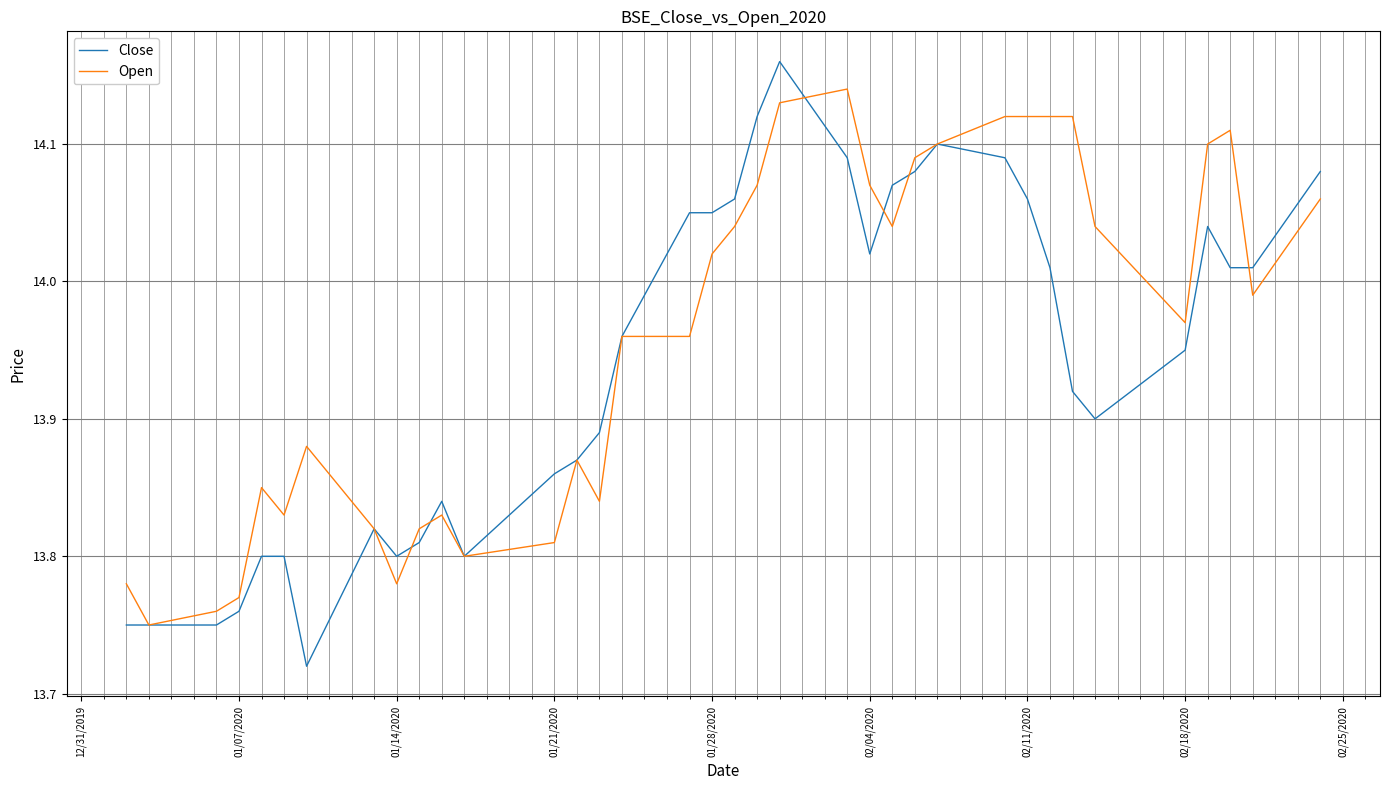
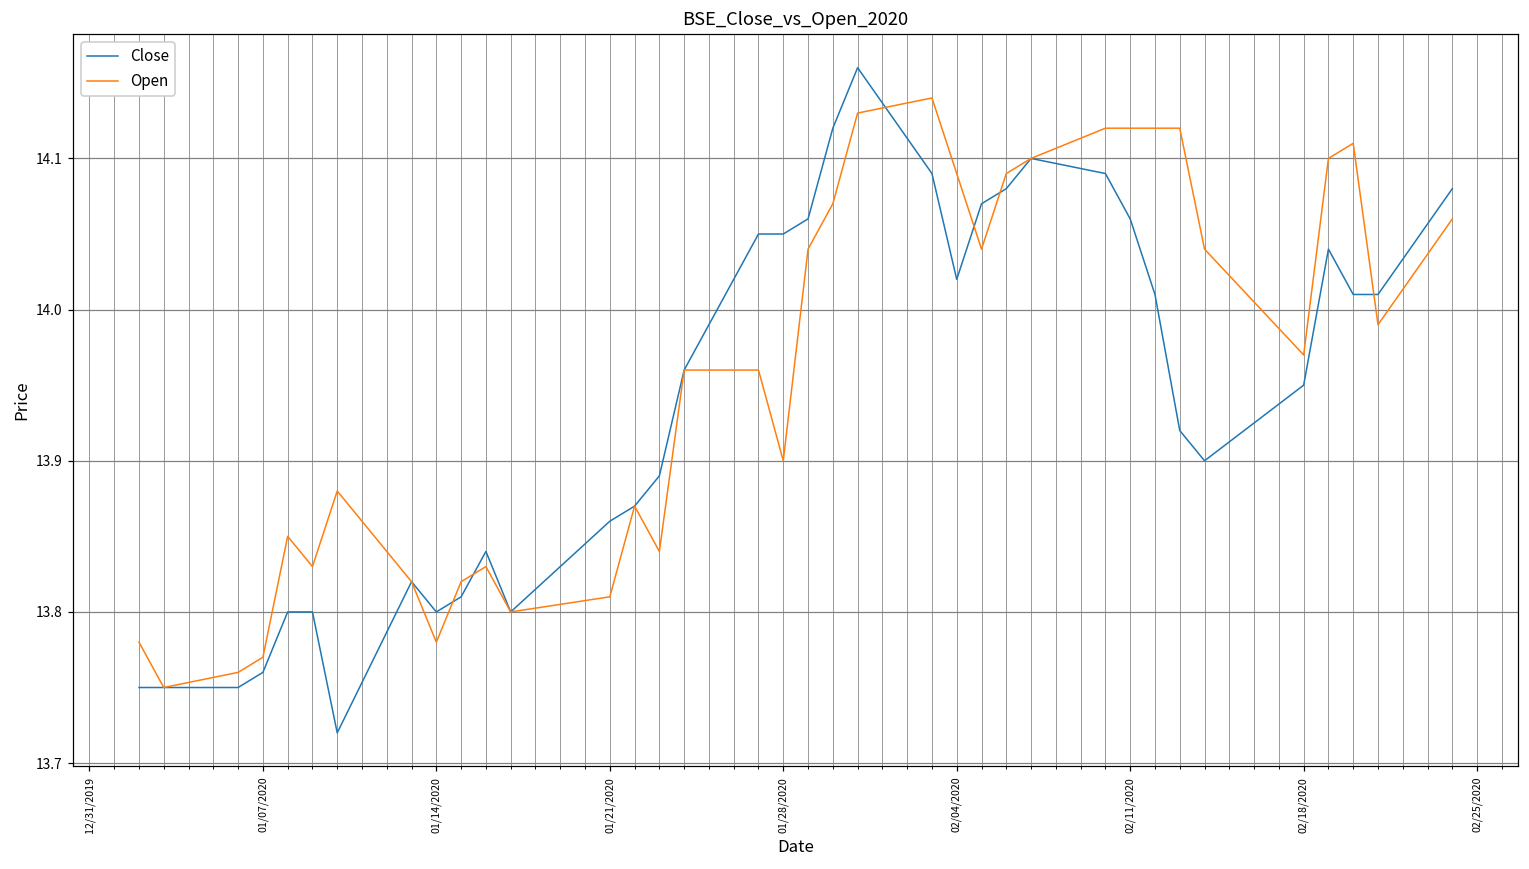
Open, 01/28/2020: 14.02 -> 13.90
Open, 02/04/2020: 14.07 -> 14.09
